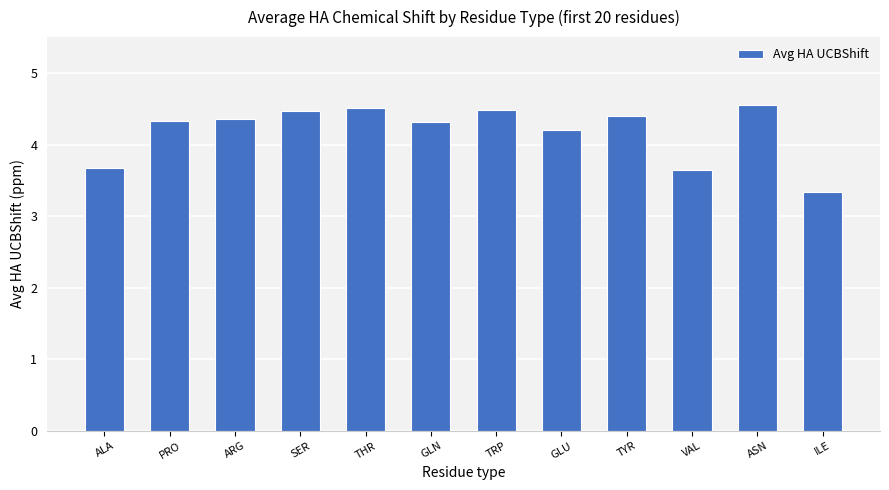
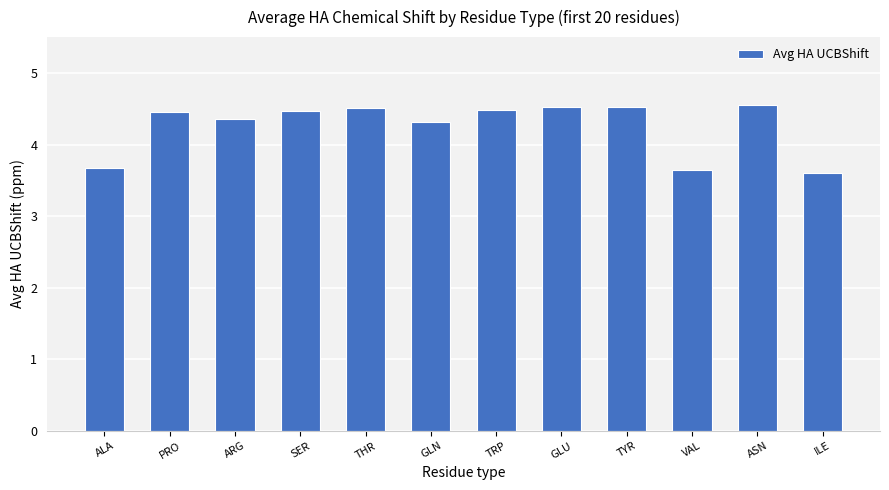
PRO: 4.3 -> 4.5
GLU: 4.2 -> 4.5
TYR: 4.4 -> 4.5
ILE: 3.3 -> 3.6
